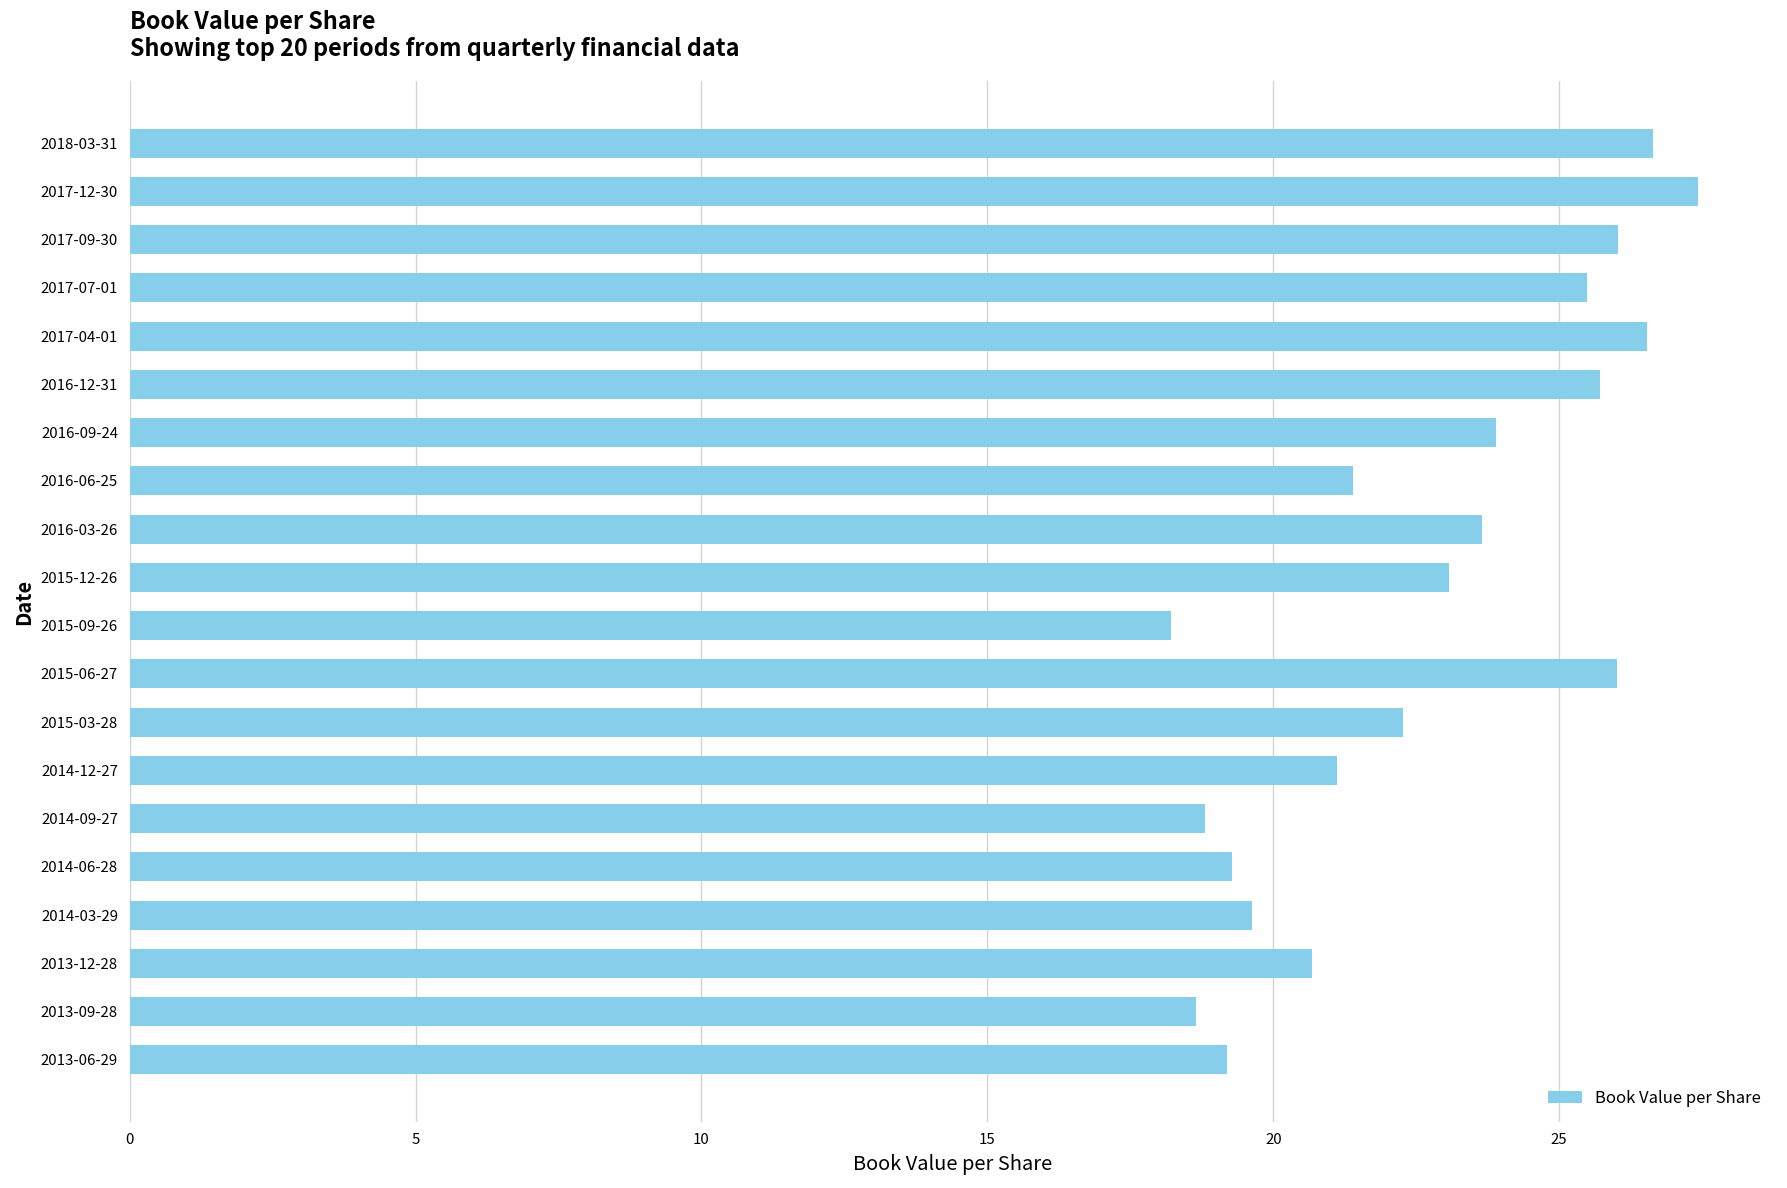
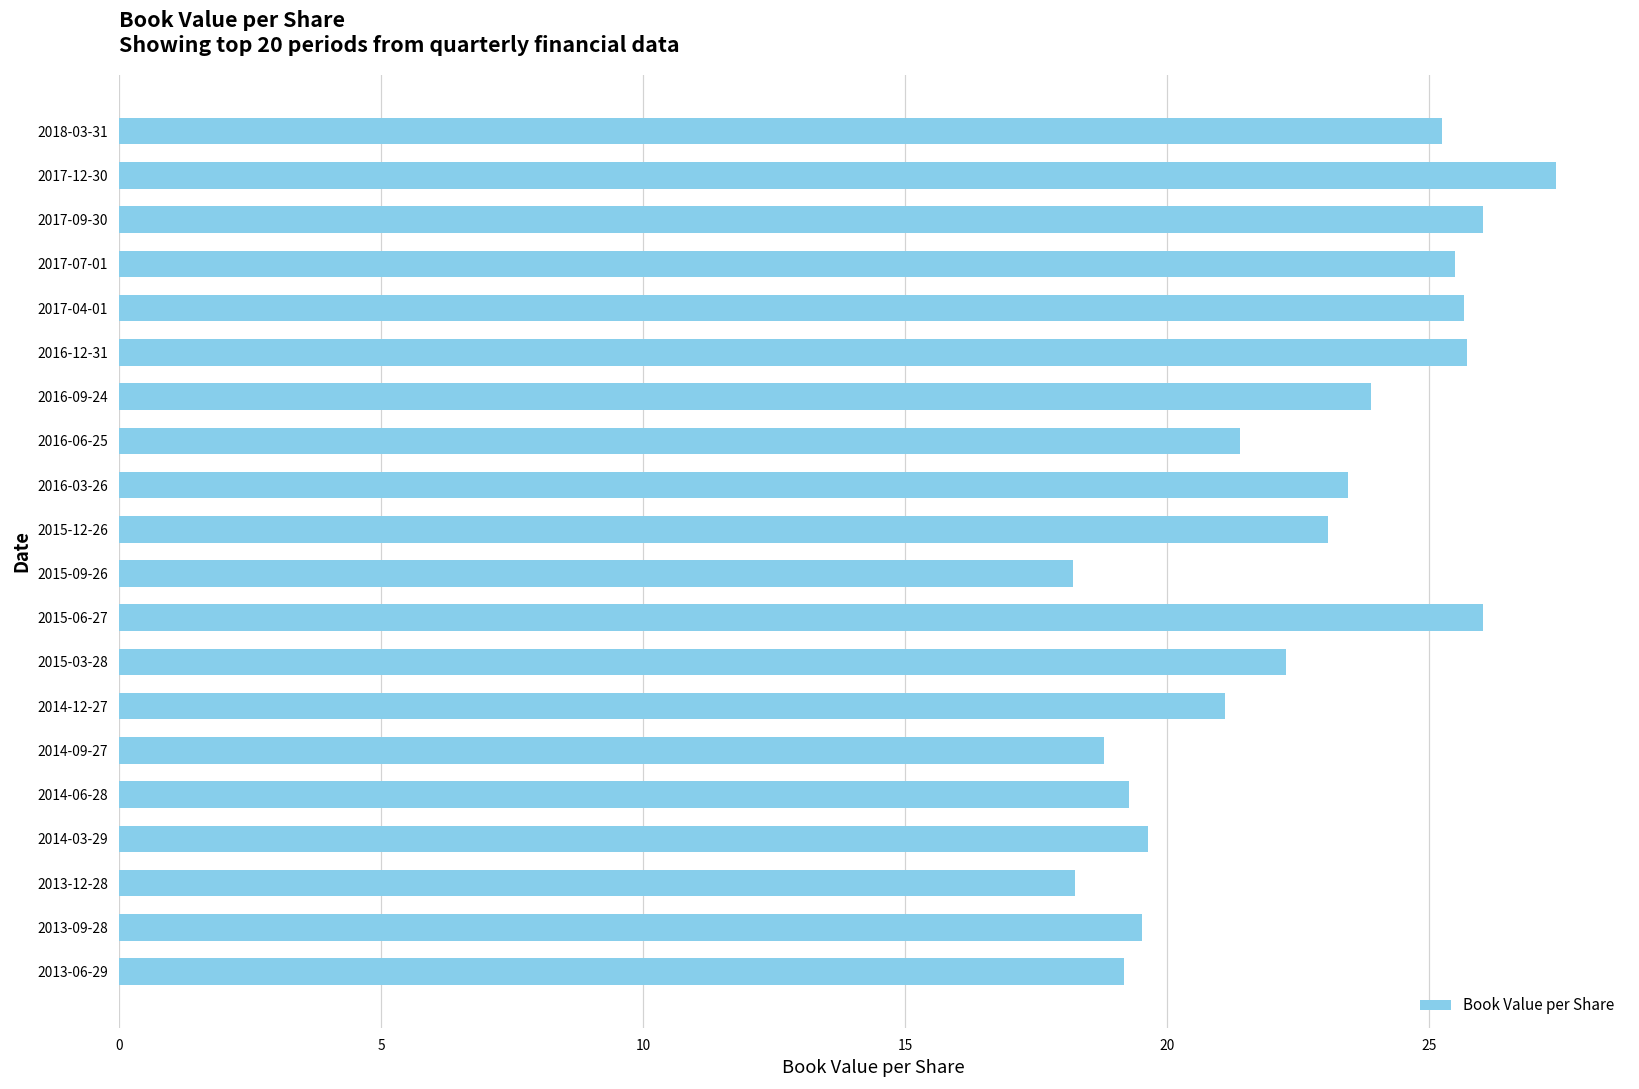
2018-03-31: 26.6 -> 25.3
2017-04-01: 26.5 -> 25.7
2016-03-26: 23.7 -> 23.5
2013-12-28: 20.7 -> 18.2
2013-09-28: 18.6 -> 19.5
